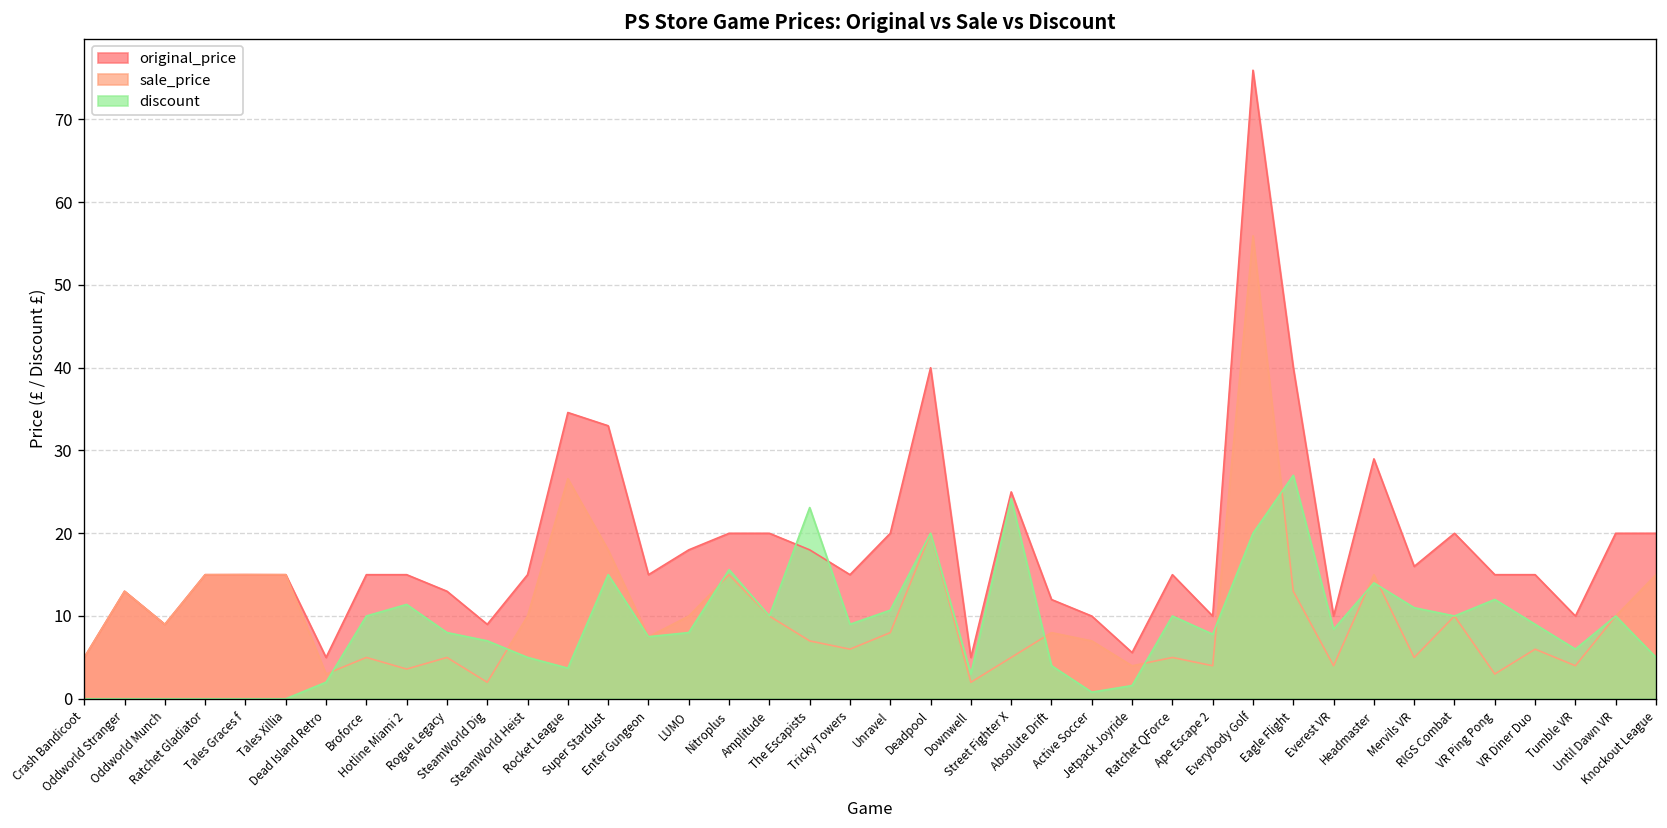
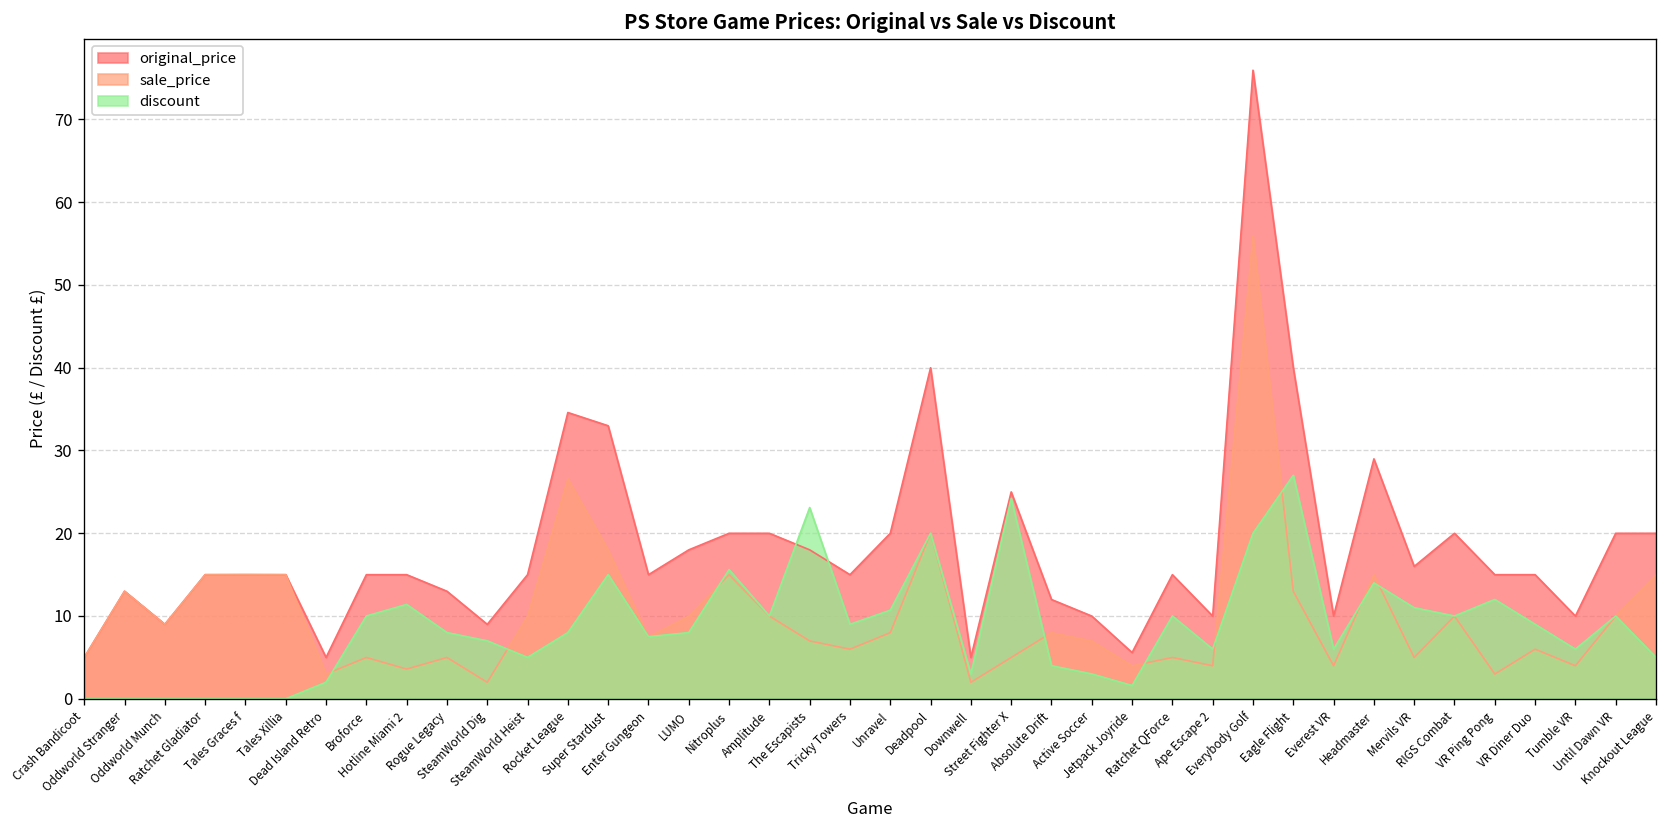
discount, Rocket League: 4 -> 8
discount, Active Soccer: 1 -> 3
discount, Ape Escape 2: 8 -> 6
discount, Everest VR: 8 -> 6
